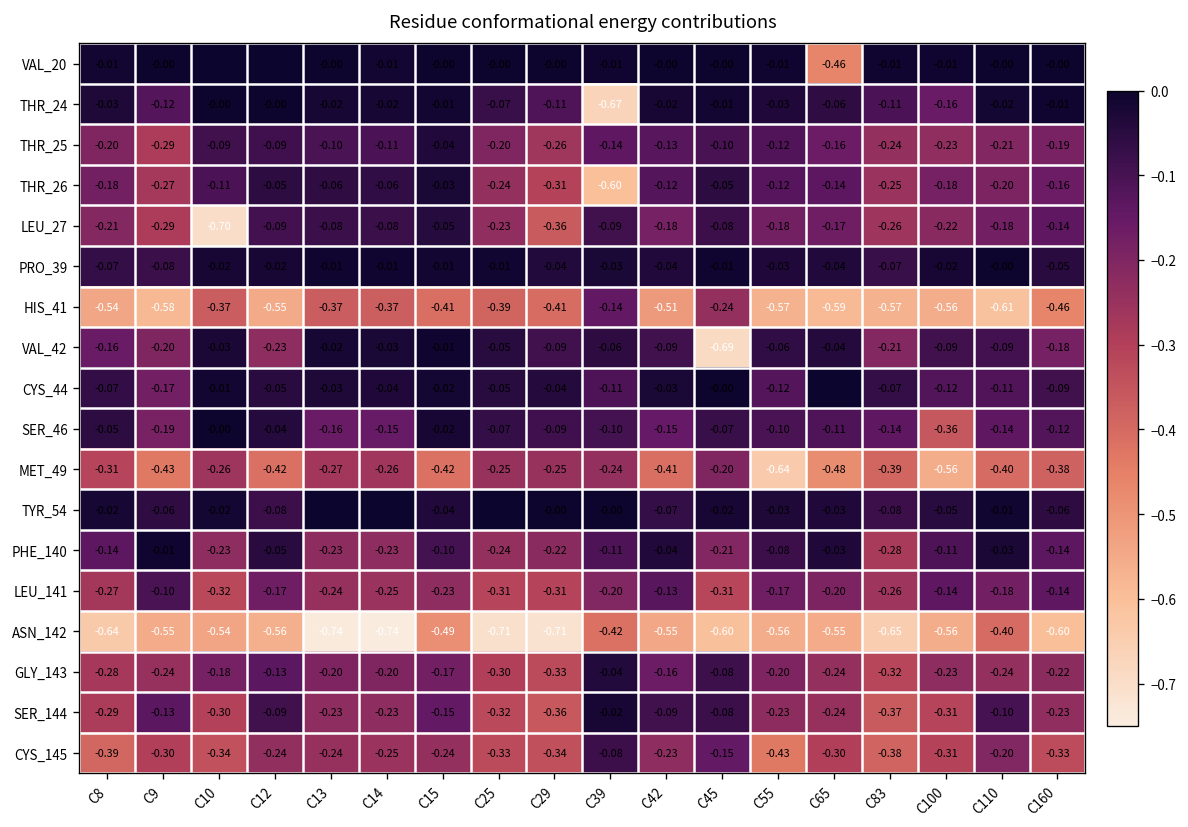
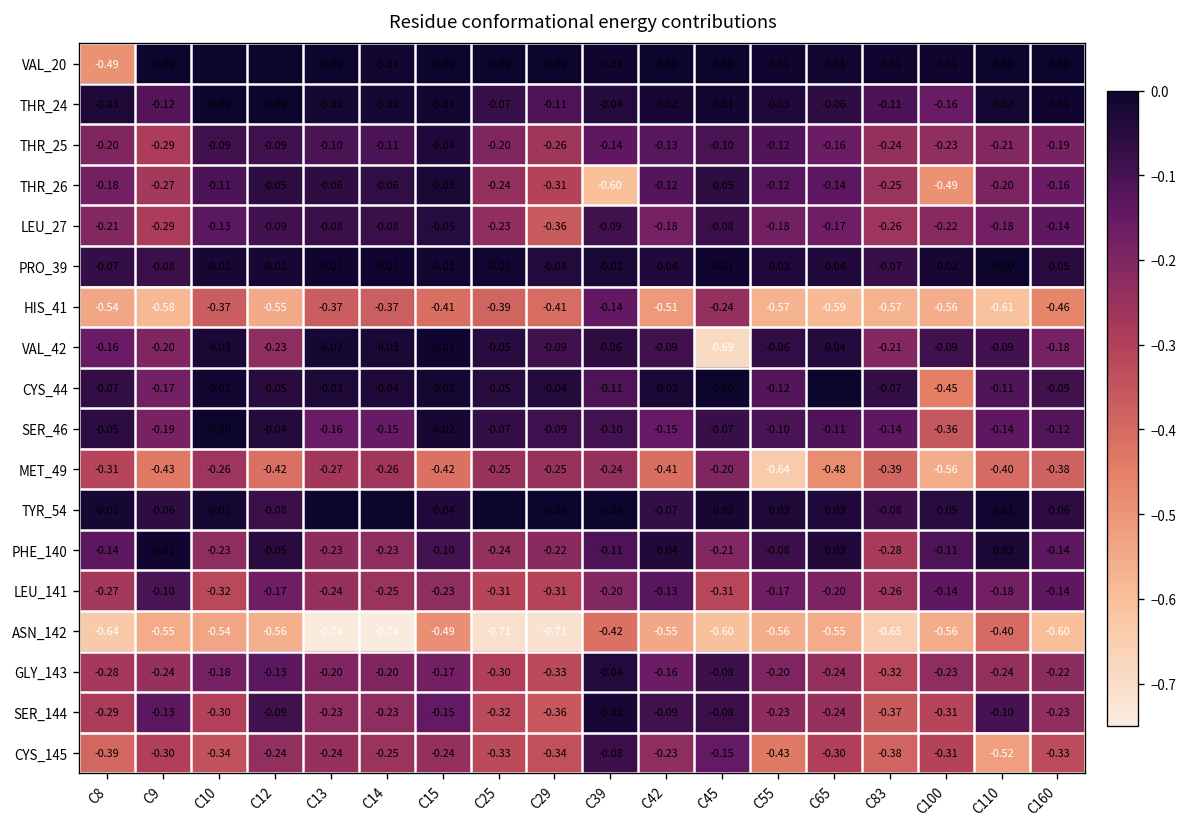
VAL_20, C8: -0.01 -> -0.49
VAL_20, C65: -0.46 -> -0.01
THR_24, C39: -0.67 -> -0.04
THR_26, C100: -0.18 -> -0.49
LEU_27, C10: -0.70 -> -0.13
CYS_44, C100: -0.12 -> -0.45
CYS_145, C110: -0.20 -> -0.52
